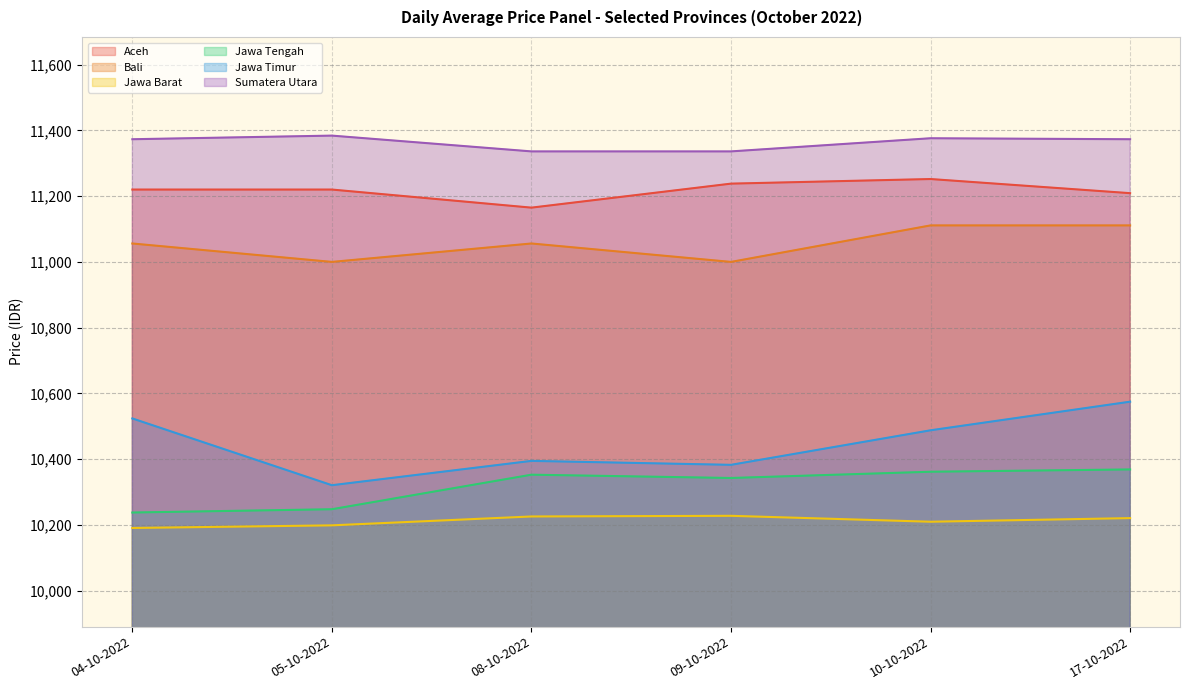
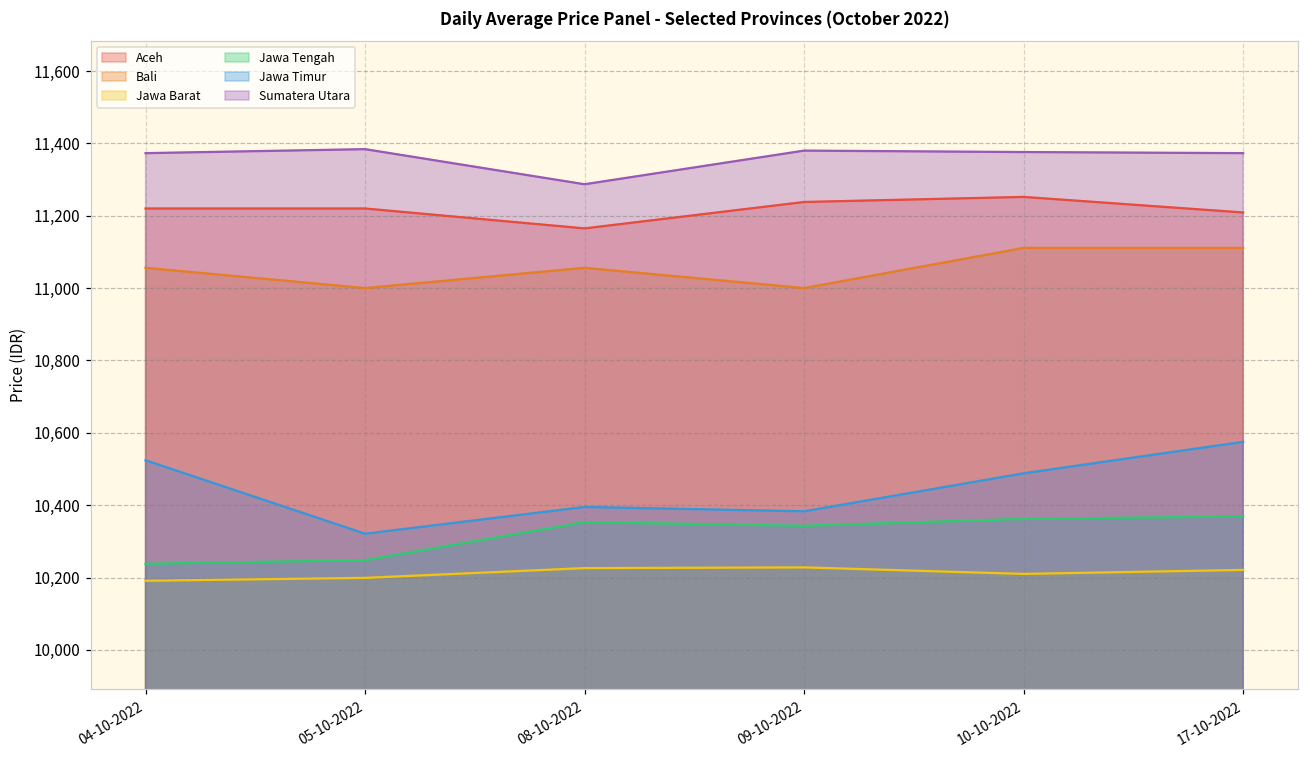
Sumatera Utara, 08-10-2022: 11,340 -> 11,290
Sumatera Utara, 09-10-2022: 11,340 -> 11,380
